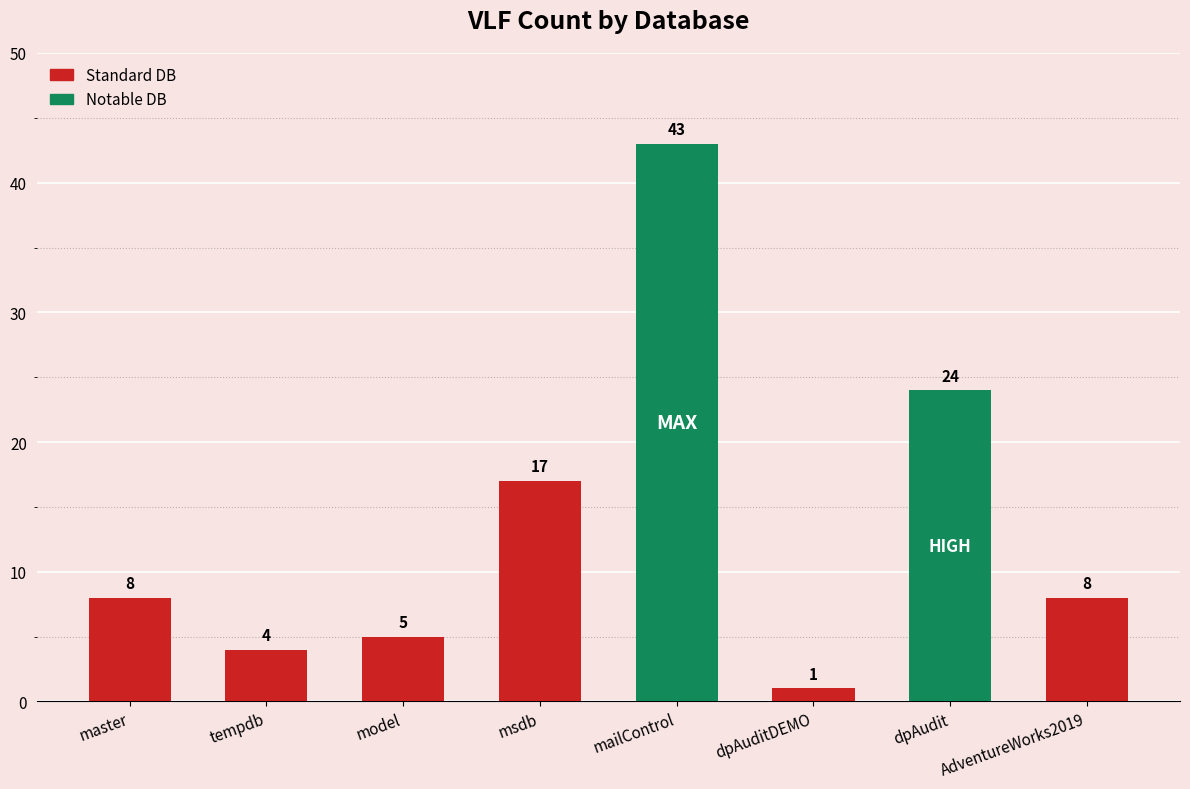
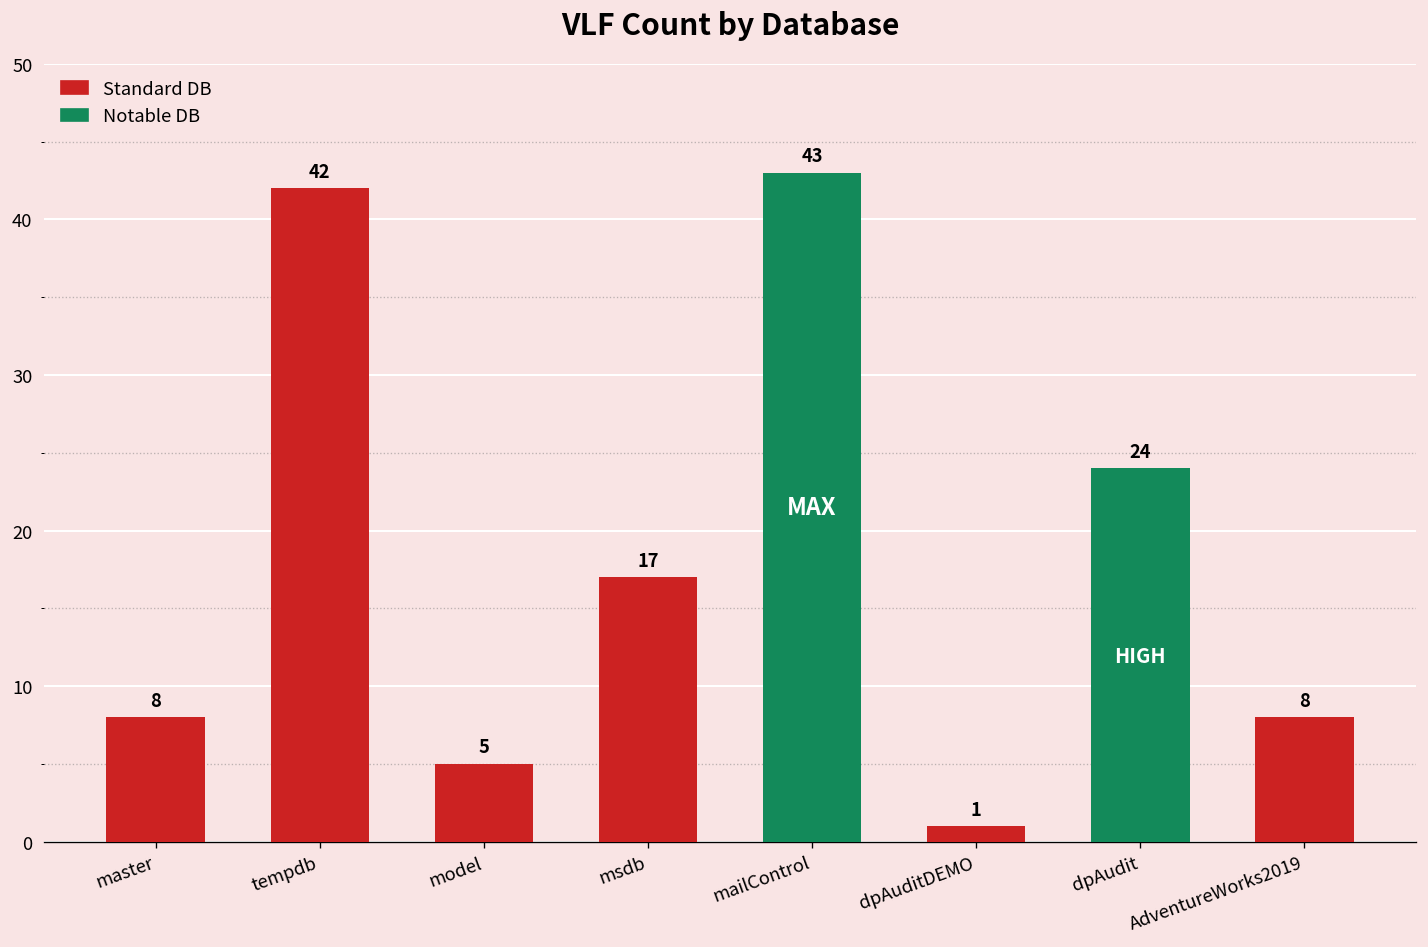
tempdb: 4 -> 42
